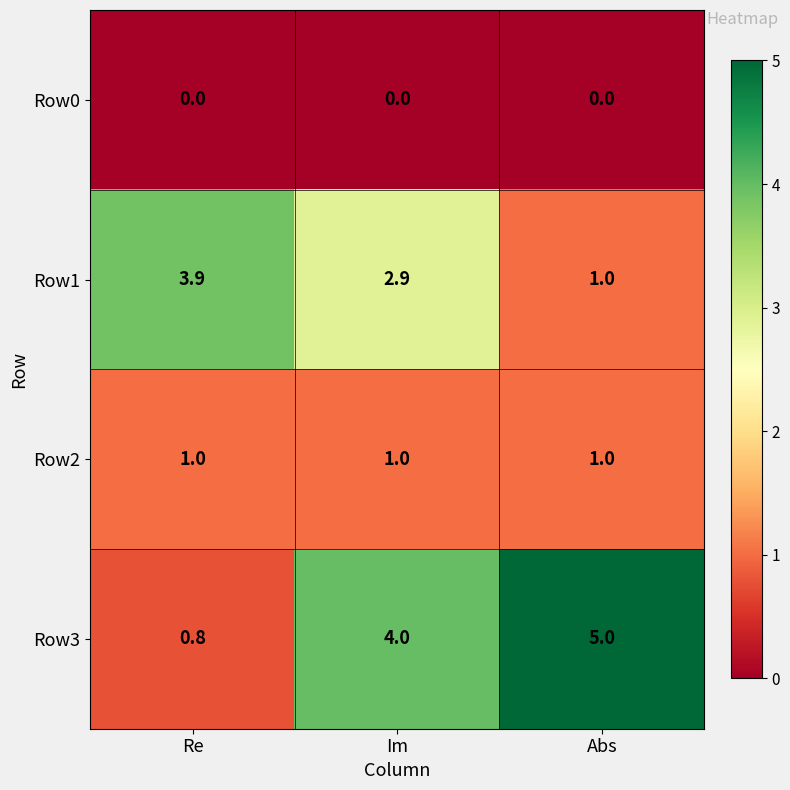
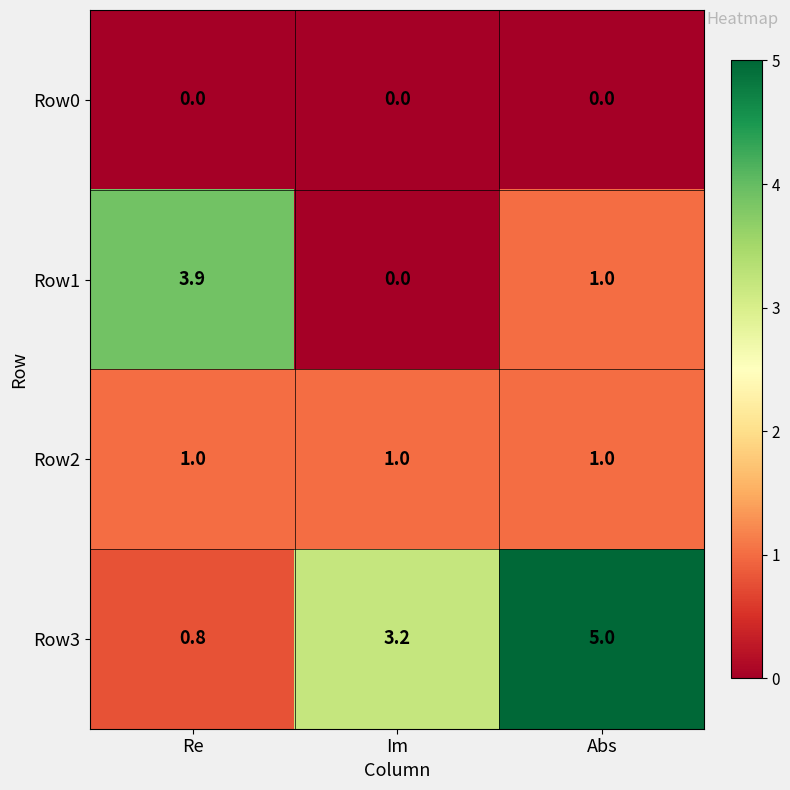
Row1, Im: 2.9 -> 0.0
Row3, Im: 4.0 -> 3.2
